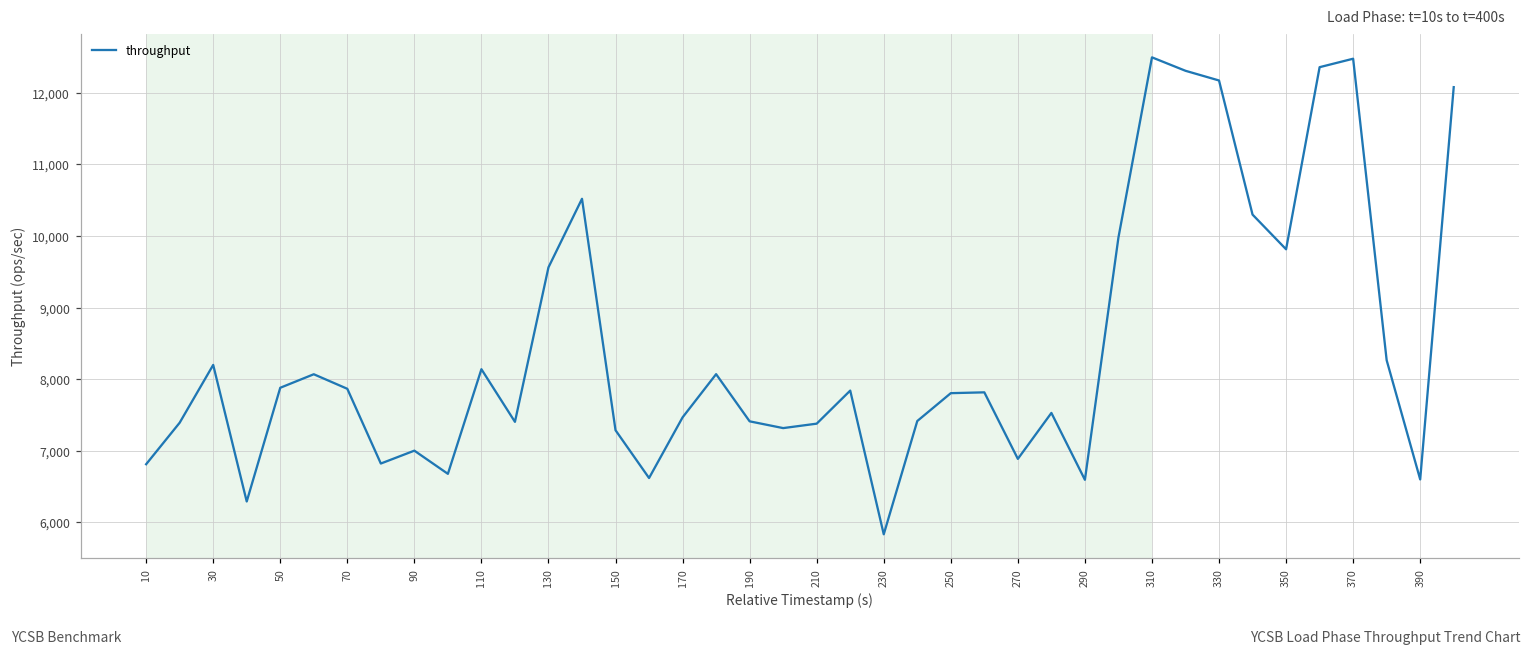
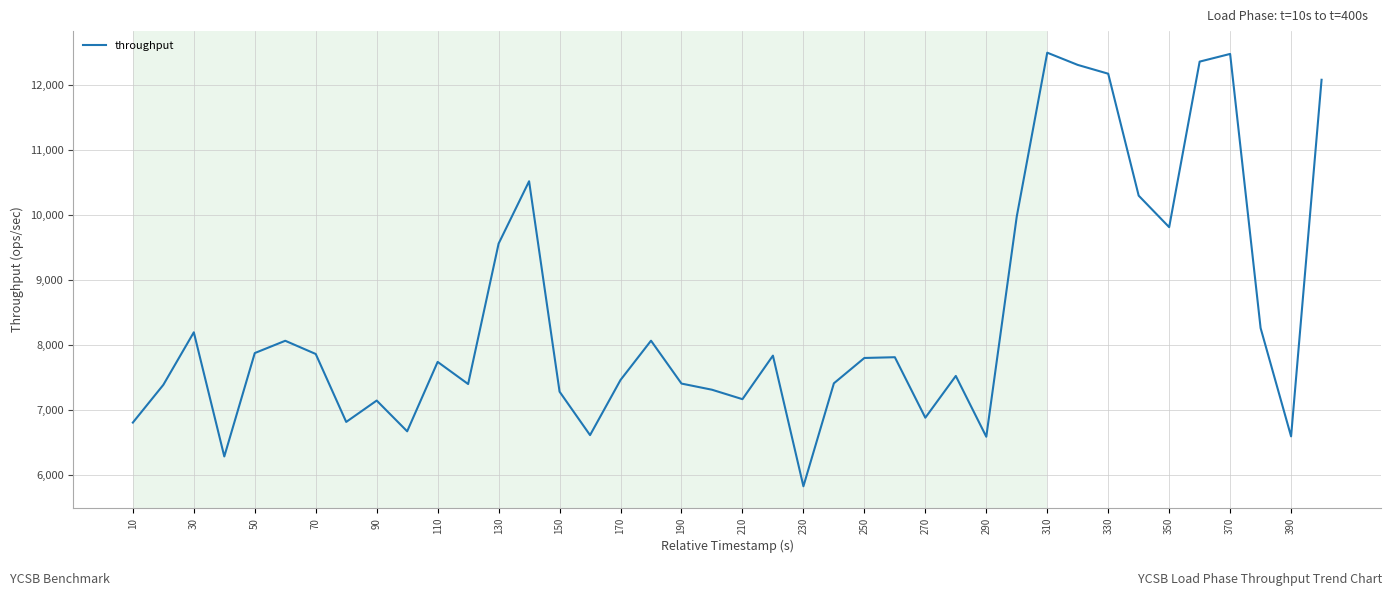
90: 7,000 -> 7,200
110: 8,100 -> 7,700
210: 7,400 -> 7,200
